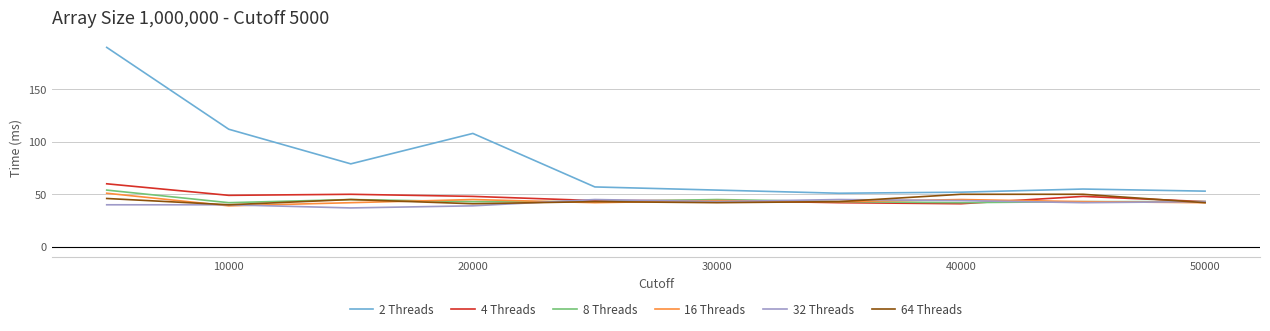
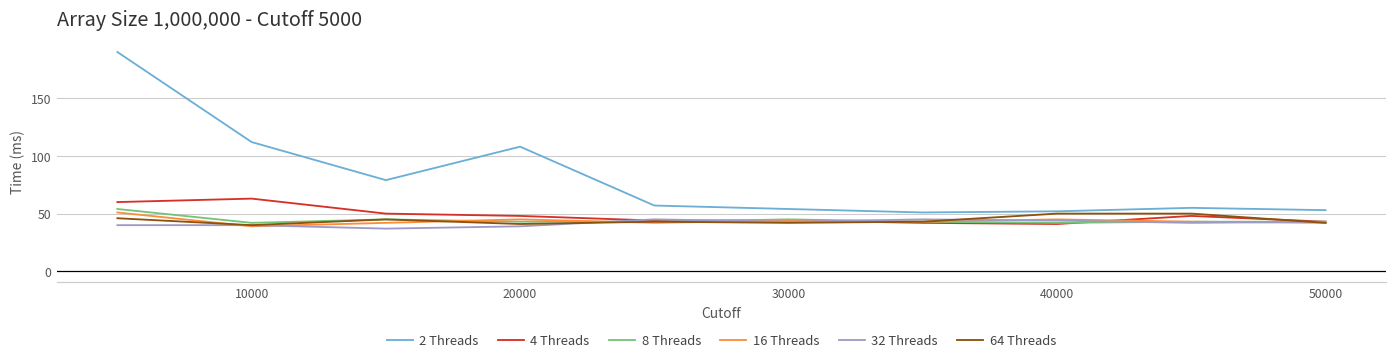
4 Threads, 10000: 49 -> 63
